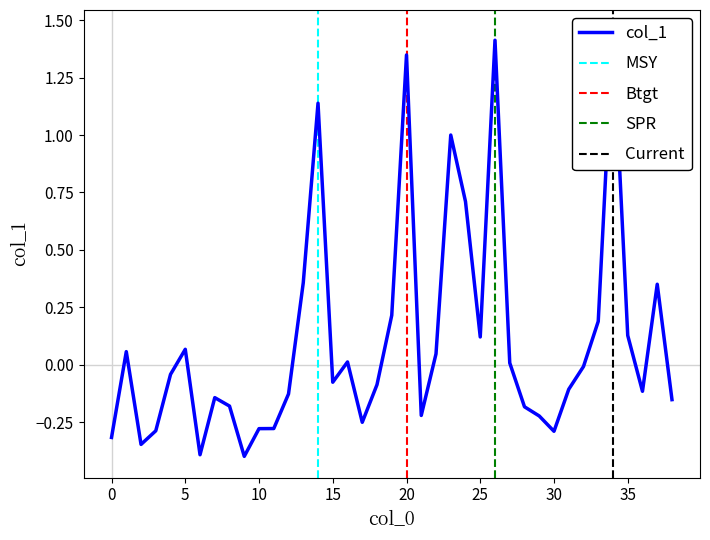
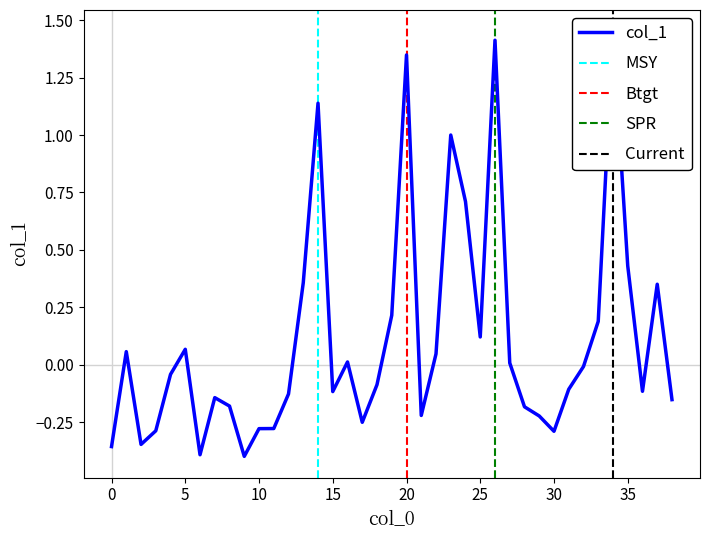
0: -0.32 -> -0.36
15: -0.08 -> -0.12
35: 0.13 -> 0.43
